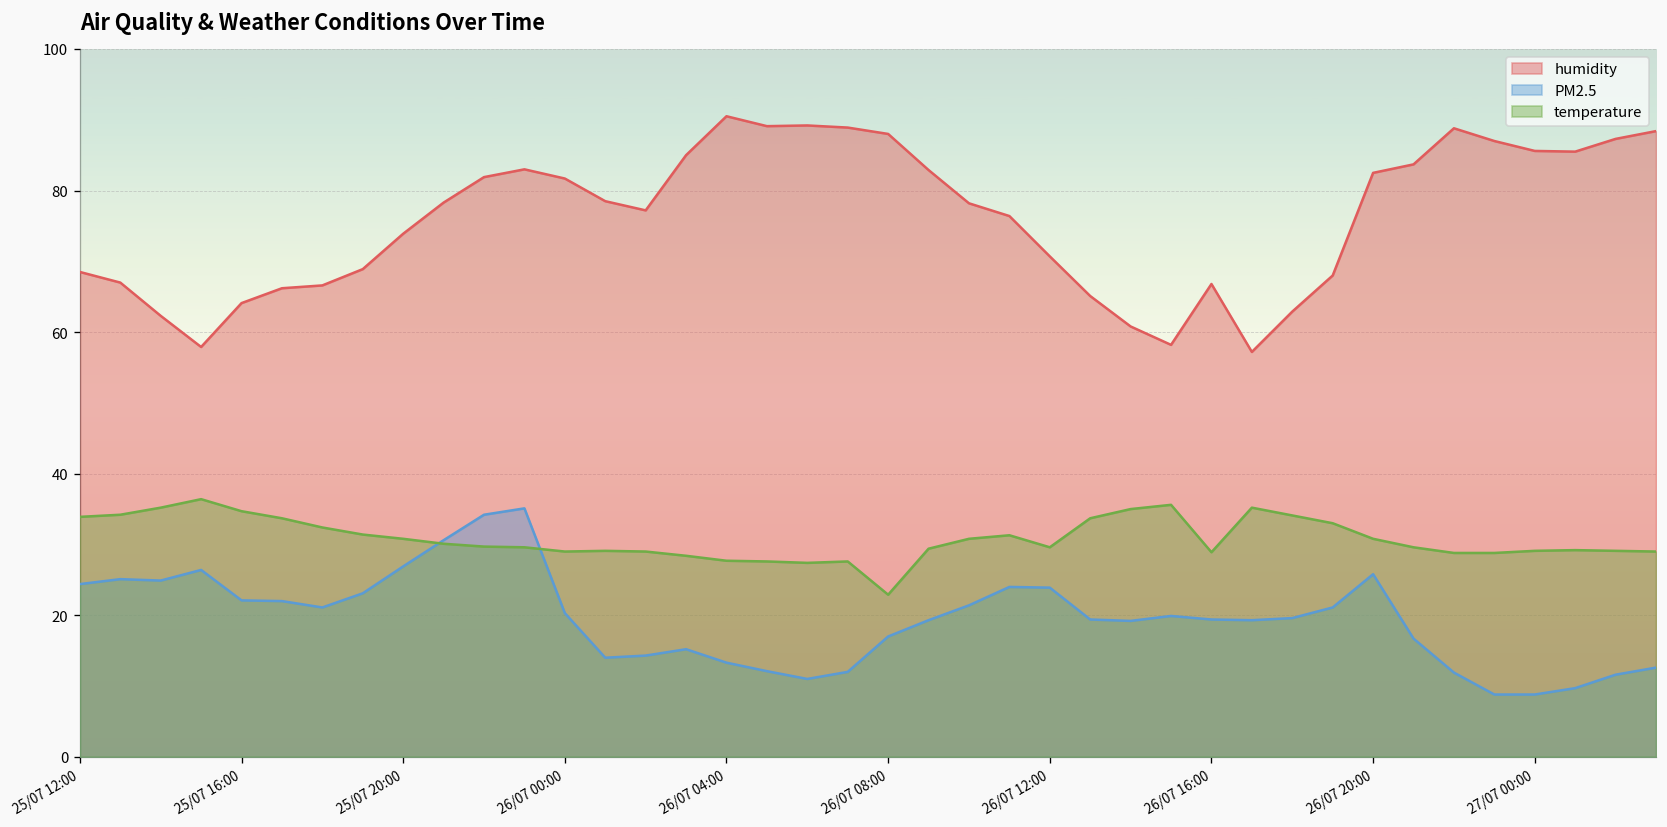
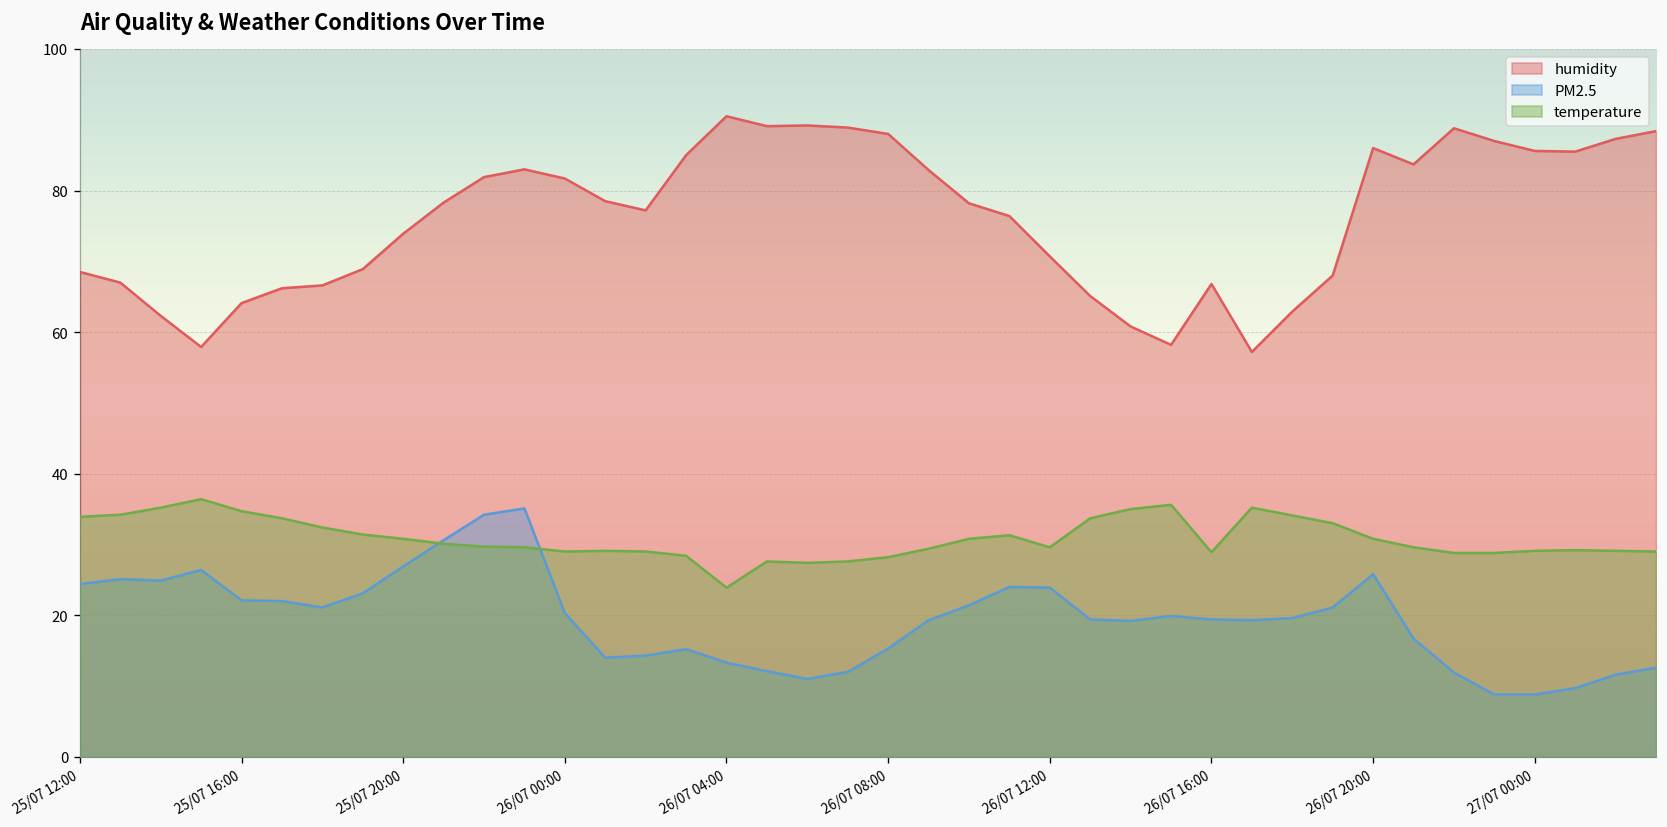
temperature, 26/07 04:00: 28 -> 24
PM2.5, 26/07 08:00: 17 -> 15
temperature, 26/07 08:00: 23 -> 28
humidity, 26/07 20:00: 83 -> 86
